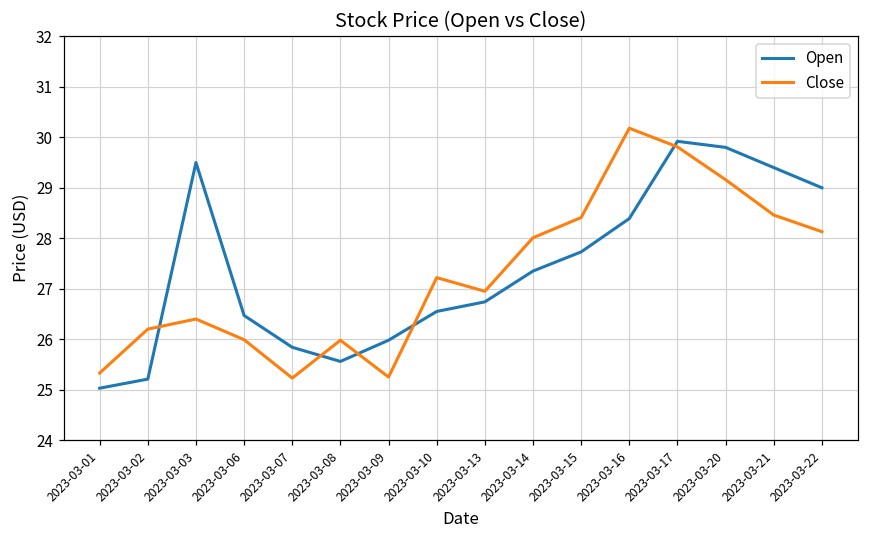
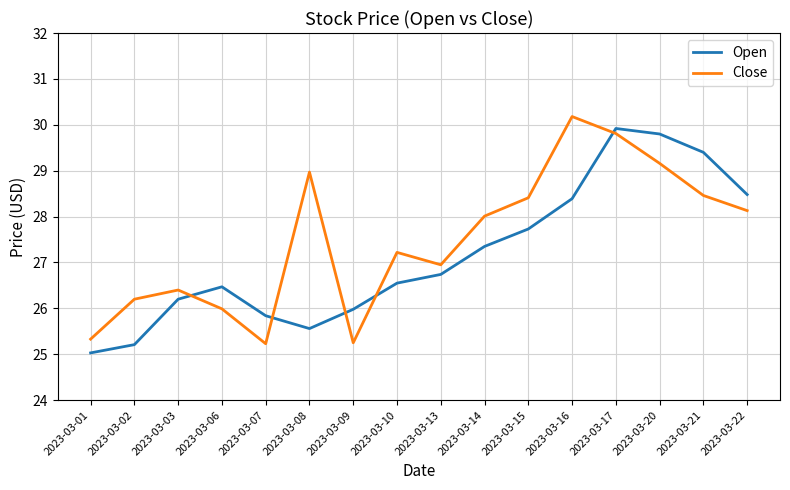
Open, 2023-03-03: 29.5 -> 26.2
Close, 2023-03-08: 26.0 -> 29.0
Open, 2023-03-22: 29.0 -> 28.5
